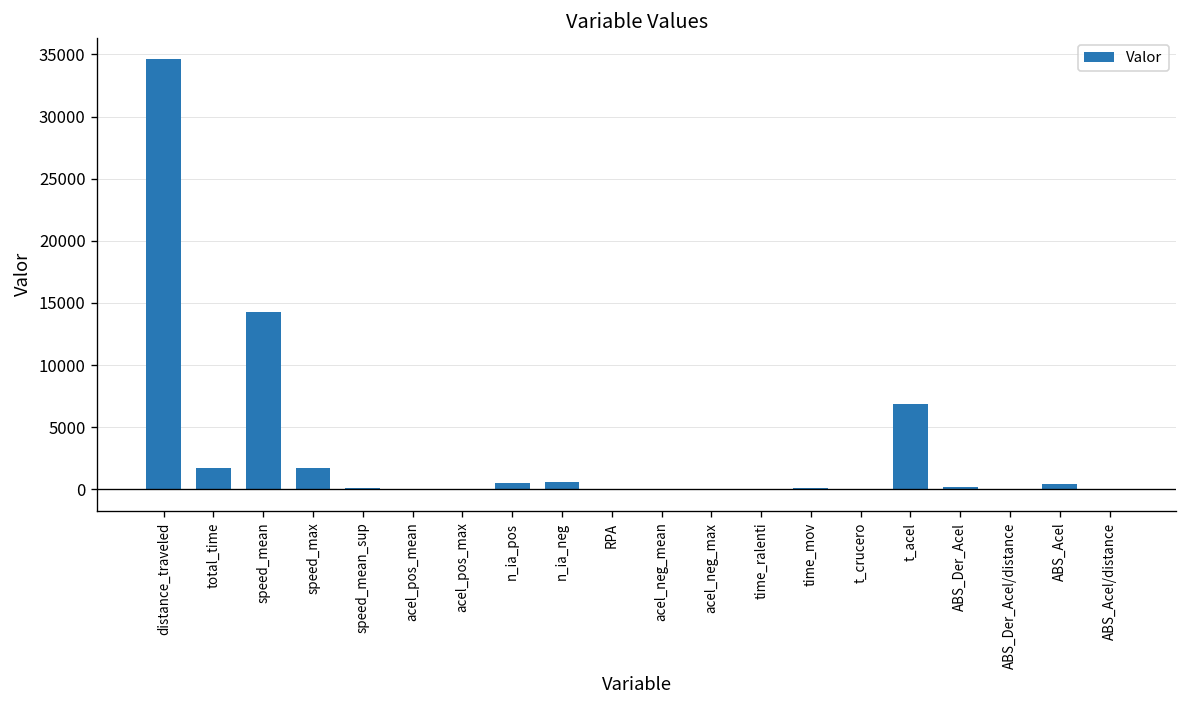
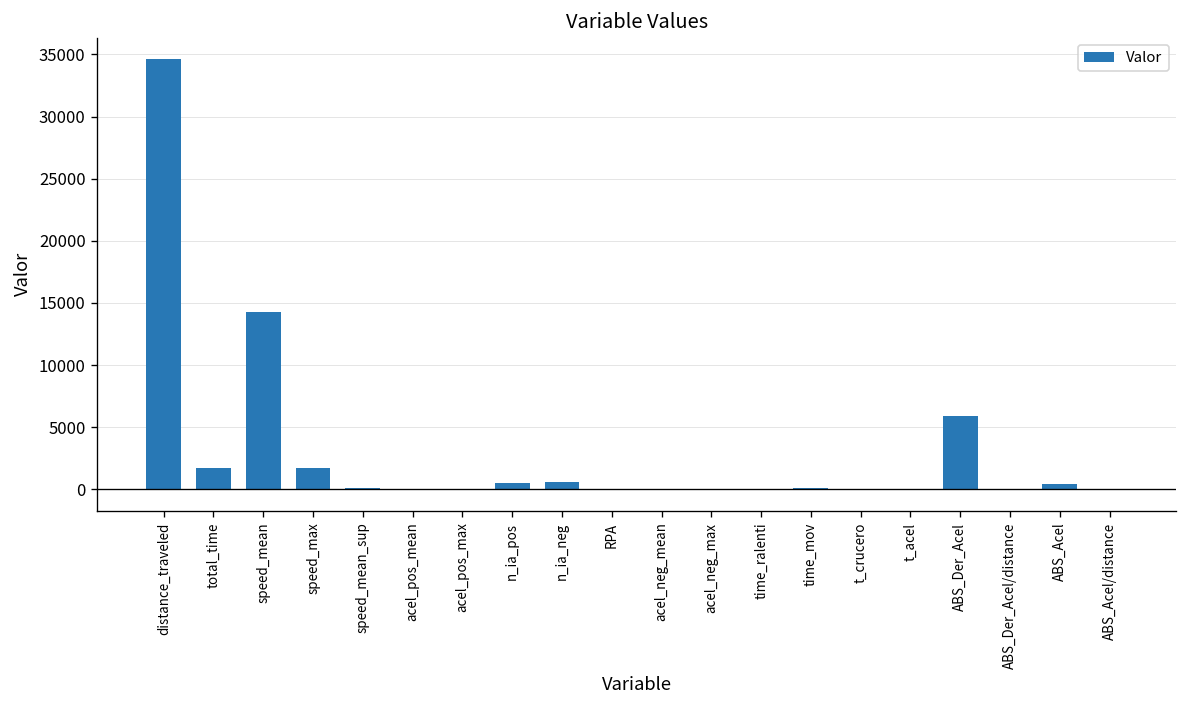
t_acel: 6900 -> 100
ABS_Der_Acel: 200 -> 5900
